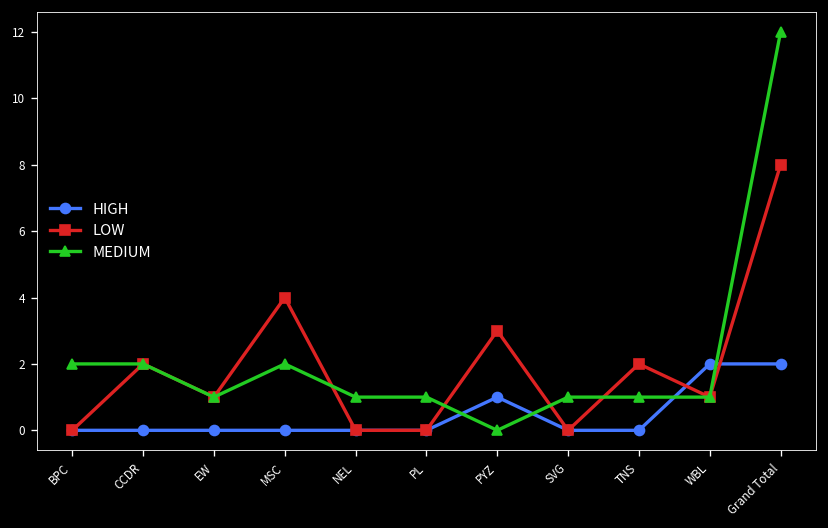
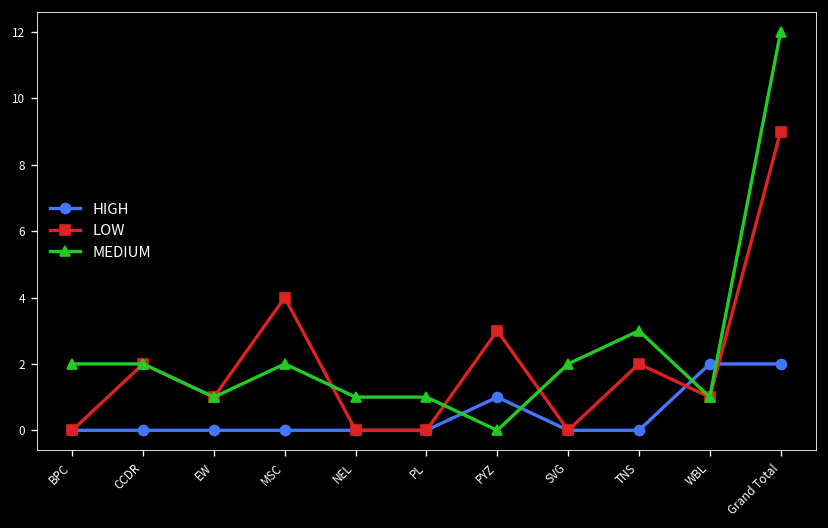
MEDIUM, SVG: 1 -> 2
MEDIUM, TNS: 1 -> 3
LOW, Grand Total: 8 -> 9
